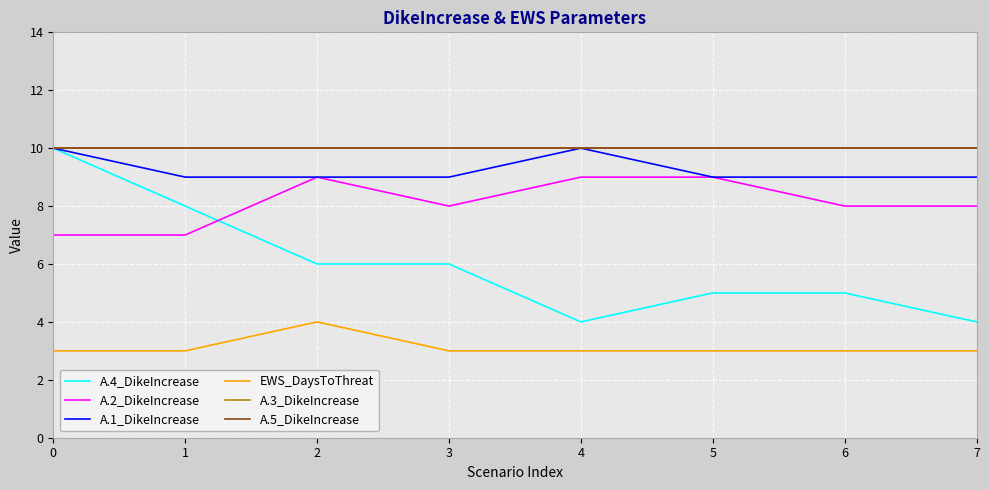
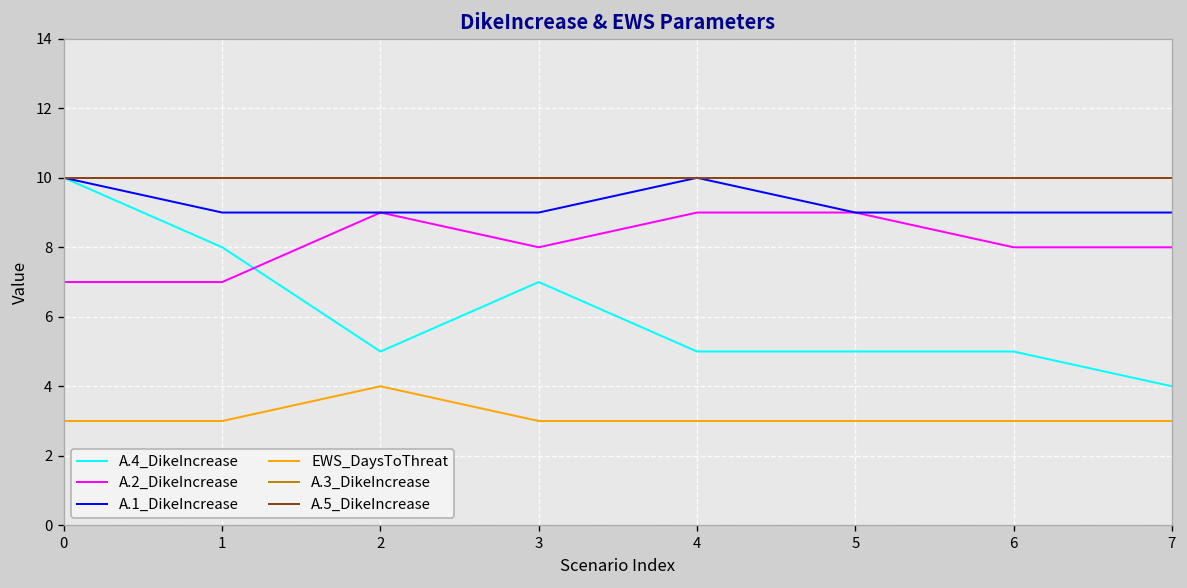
A.4_DikeIncrease, 2: 6 -> 5
A.4_DikeIncrease, 3: 6 -> 7
A.4_DikeIncrease, 4: 4 -> 5
